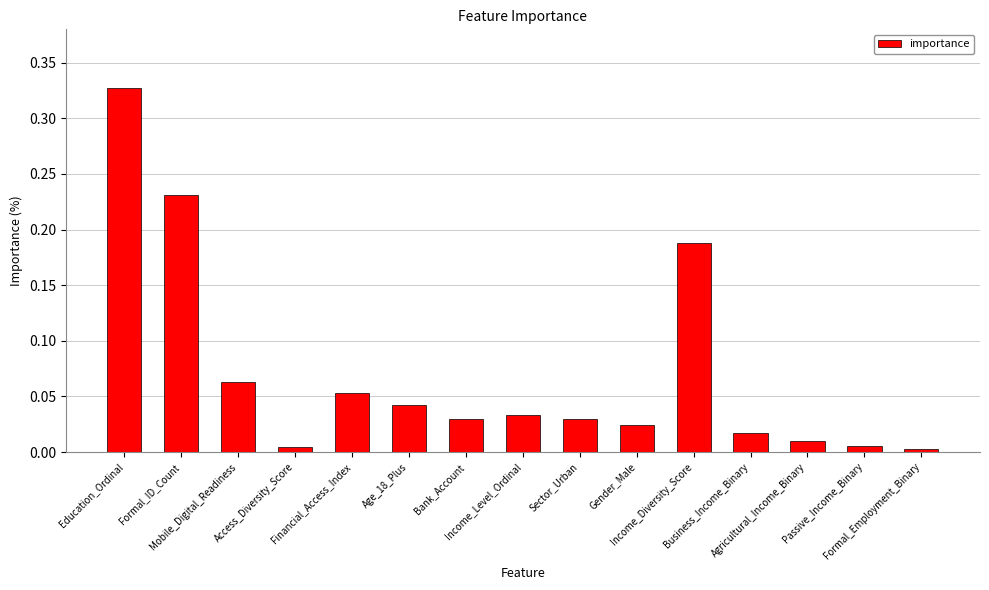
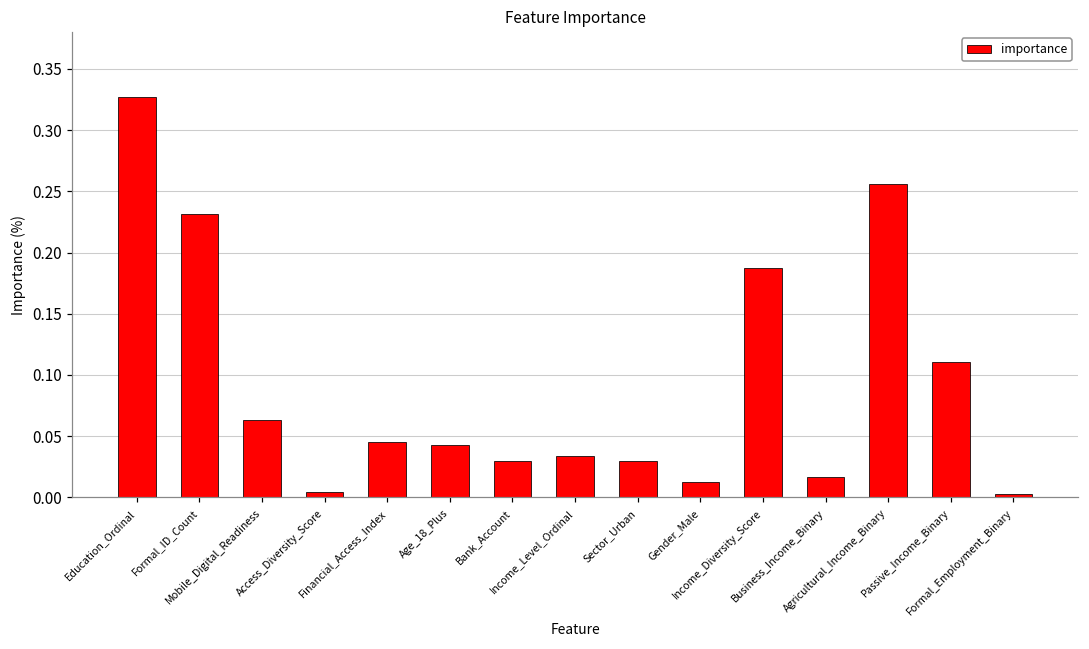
Financial_Access_Index: 0.053 -> 0.045
Gender_Male: 0.024 -> 0.012
Agricultural_Income_Binary: 0.010 -> 0.256
Passive_Income_Binary: 0.006 -> 0.110
